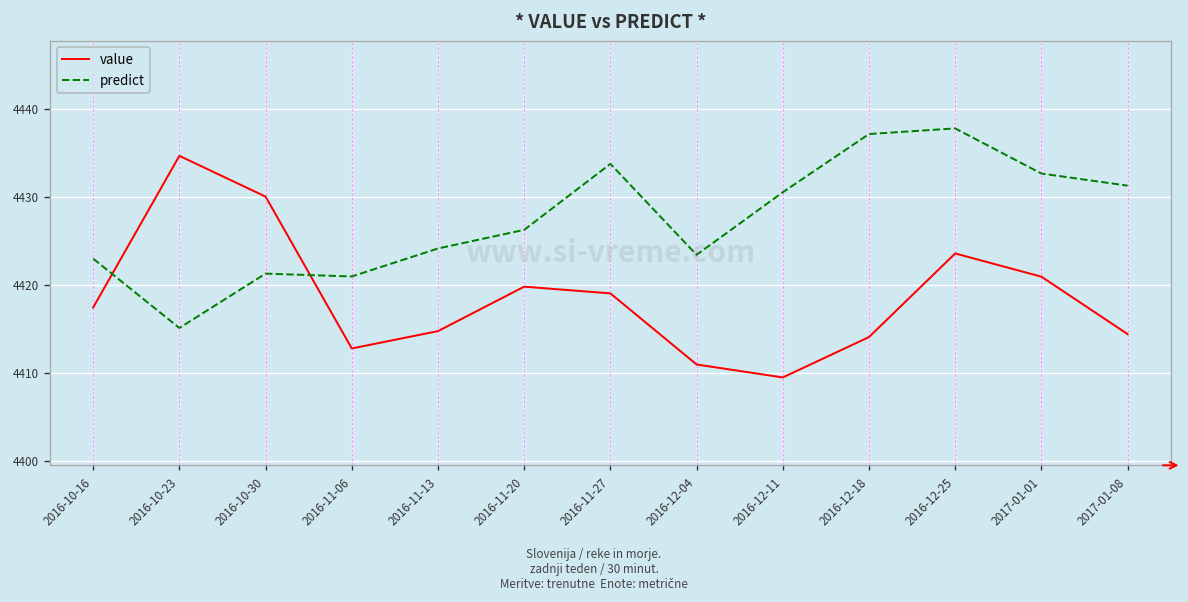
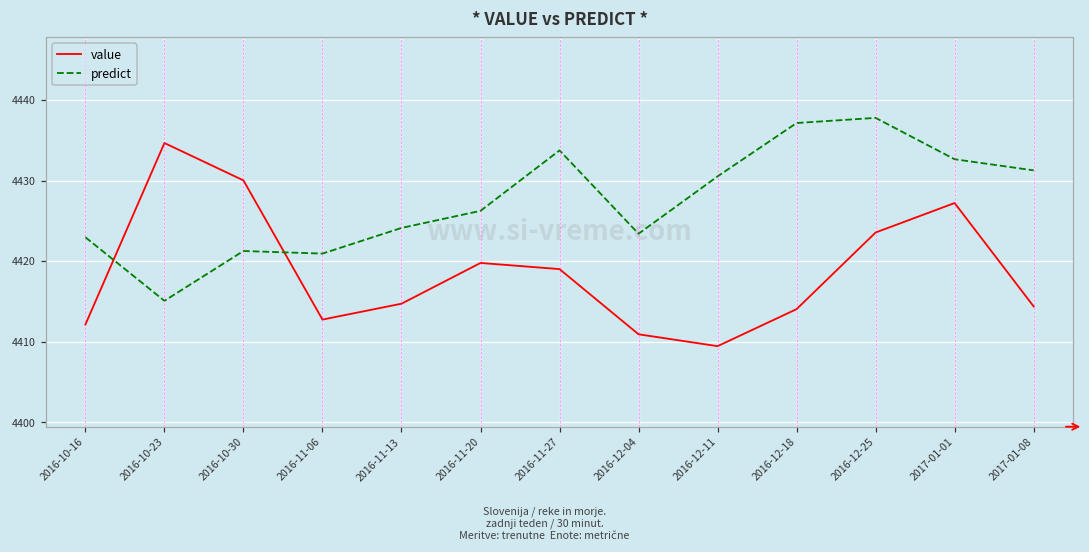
value, 2016-10-16: 4417 -> 4412
value, 2017-01-01: 4421 -> 4427
